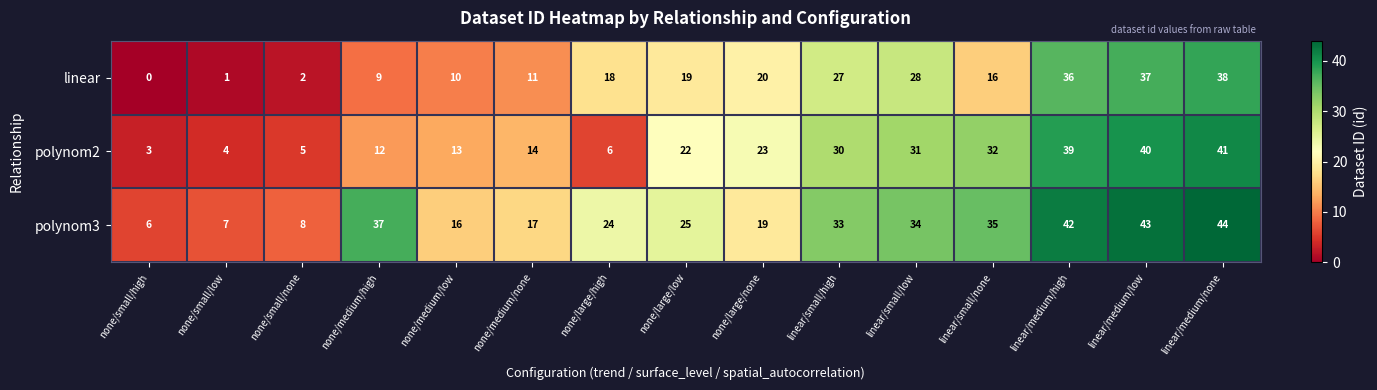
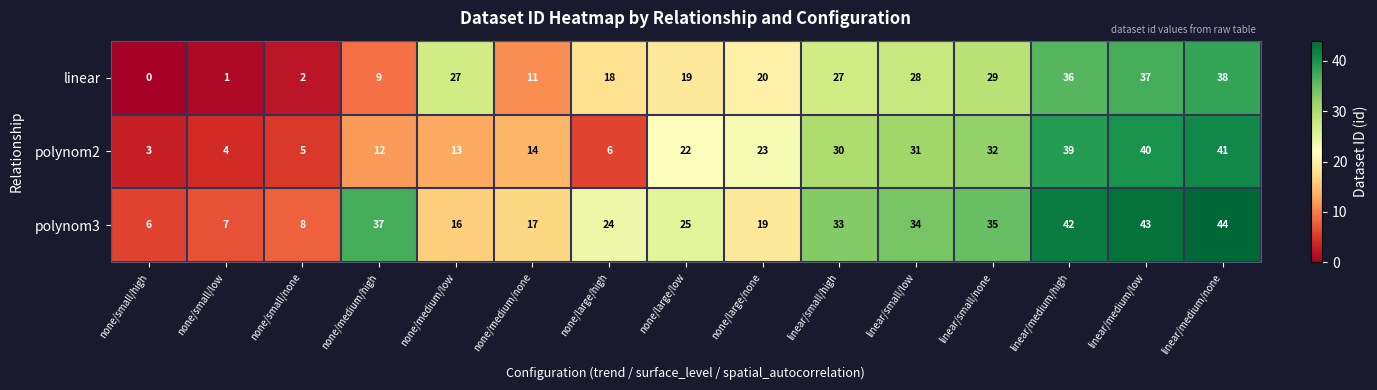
linear, none/medium/low: 10 -> 27
linear, linear/small/none: 16 -> 29
